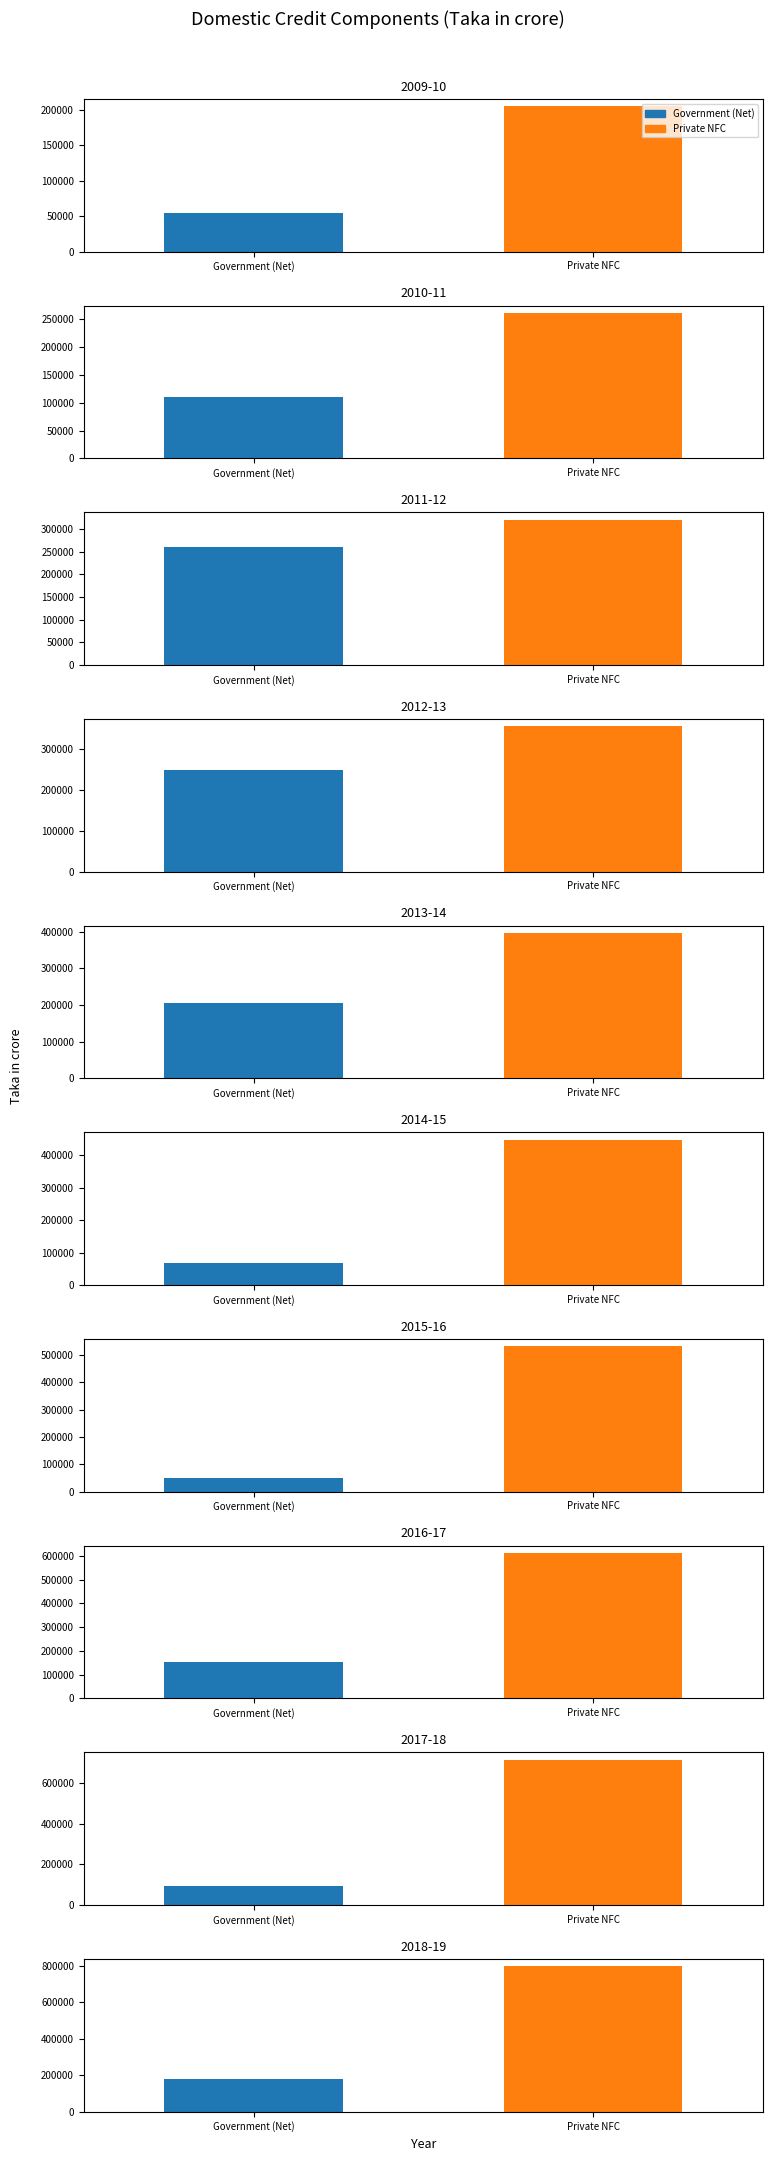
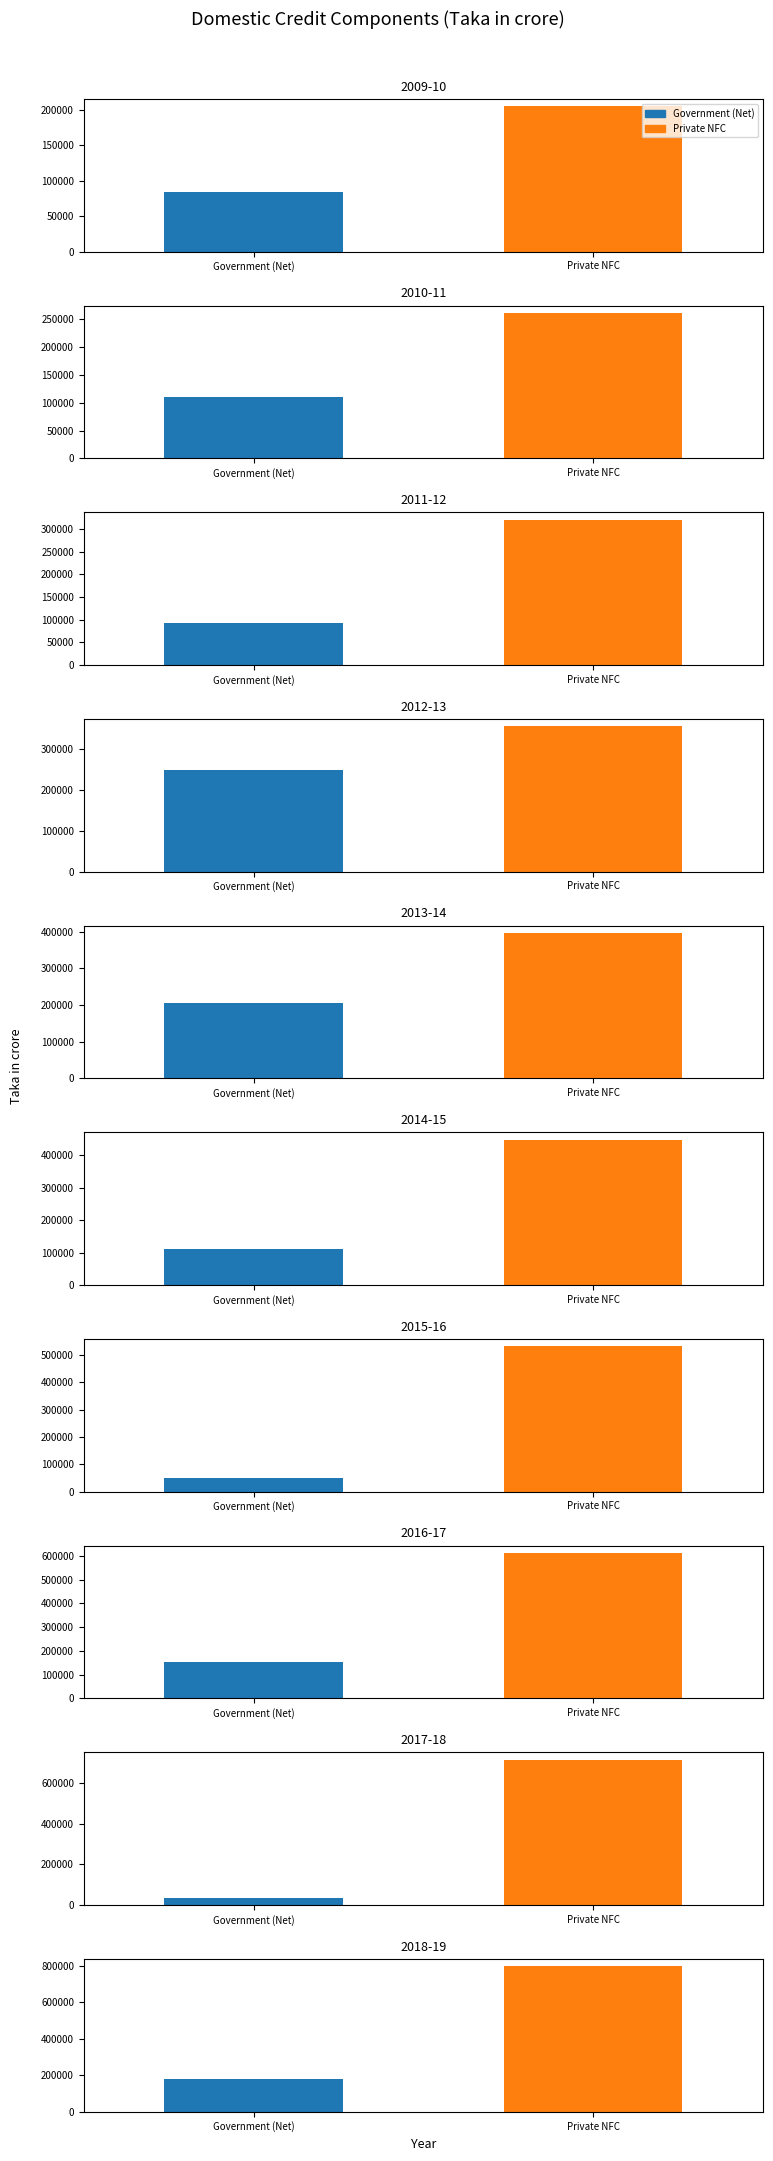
2009-10, Government (Net): 50000 -> 80000
2011-12, Government (Net): 260000 -> 90000
2014-15, Government (Net): 70000 -> 110000
2017-18, Government (Net): 90000 -> 30000
